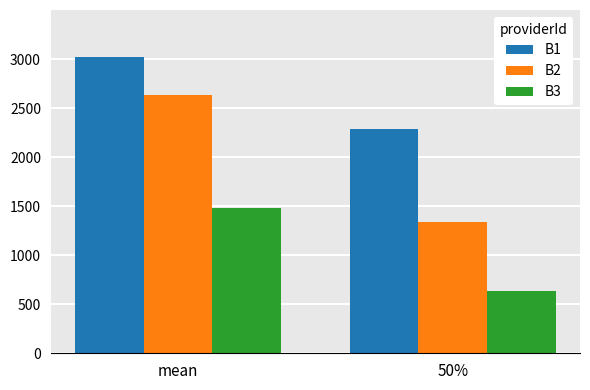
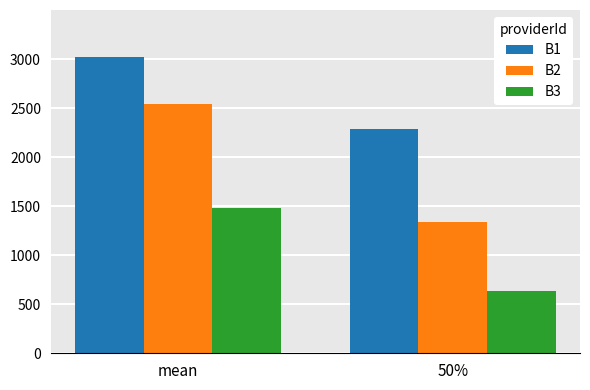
B2, mean: 2600 -> 2500
